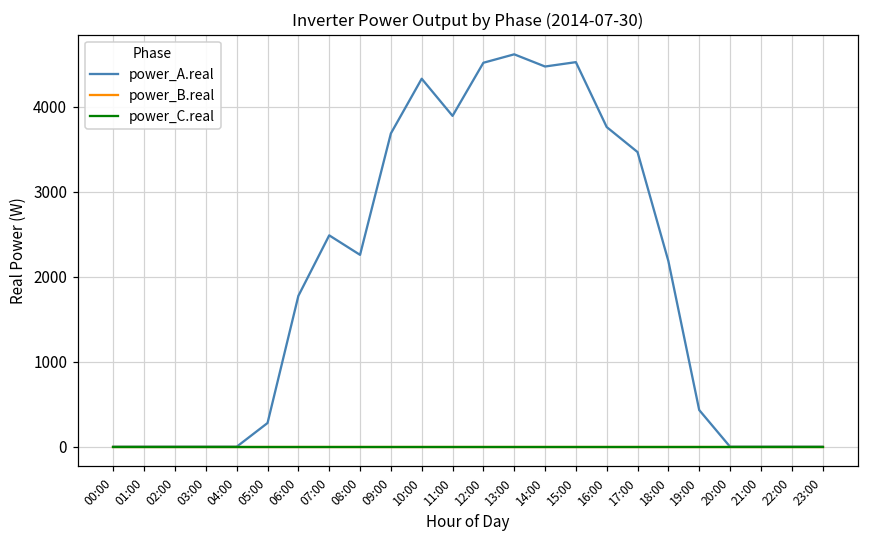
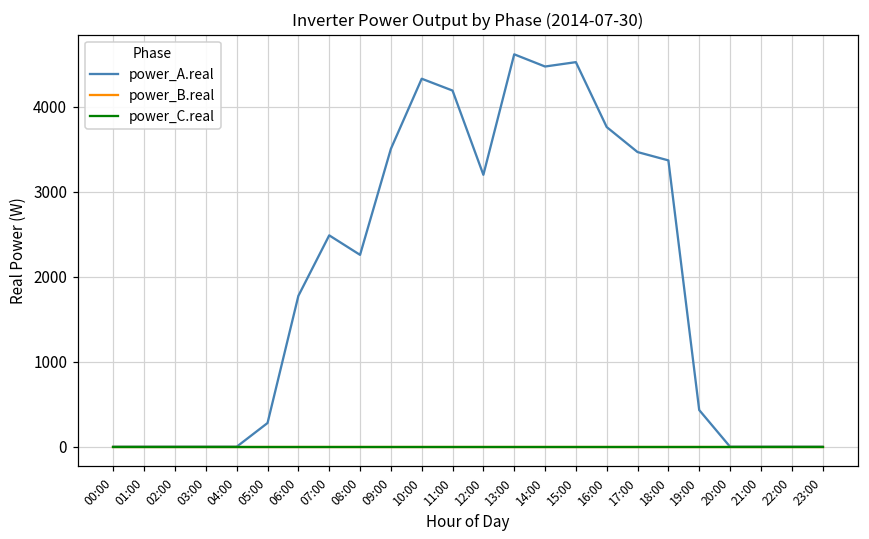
power_A.real, 09:00: 3700 -> 3500
power_A.real, 11:00: 3900 -> 4200
power_A.real, 12:00: 4500 -> 3200
power_A.real, 18:00: 2200 -> 3400
